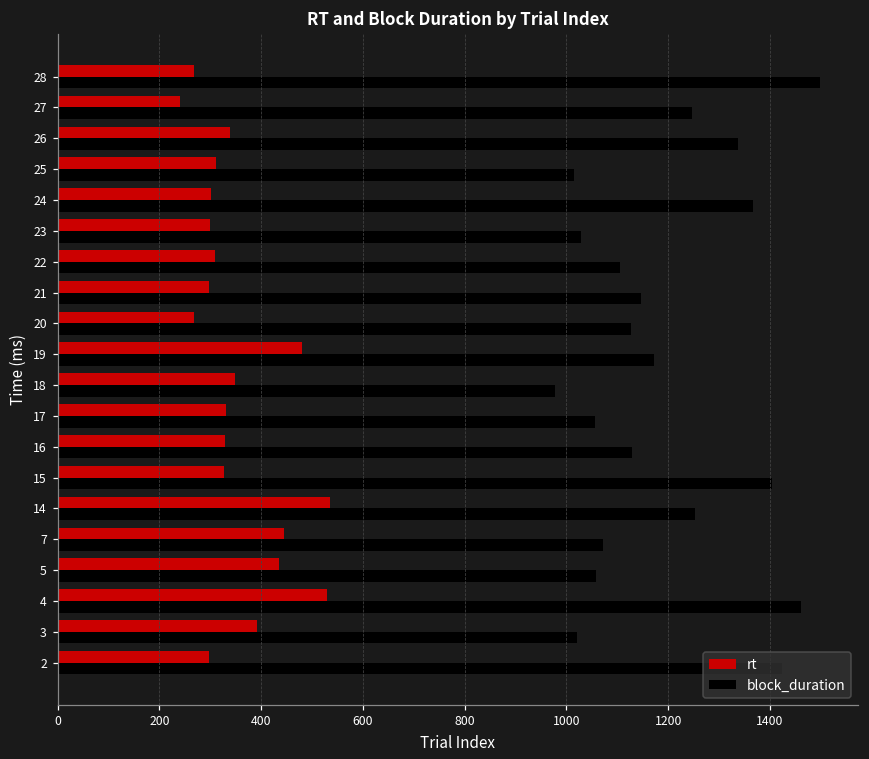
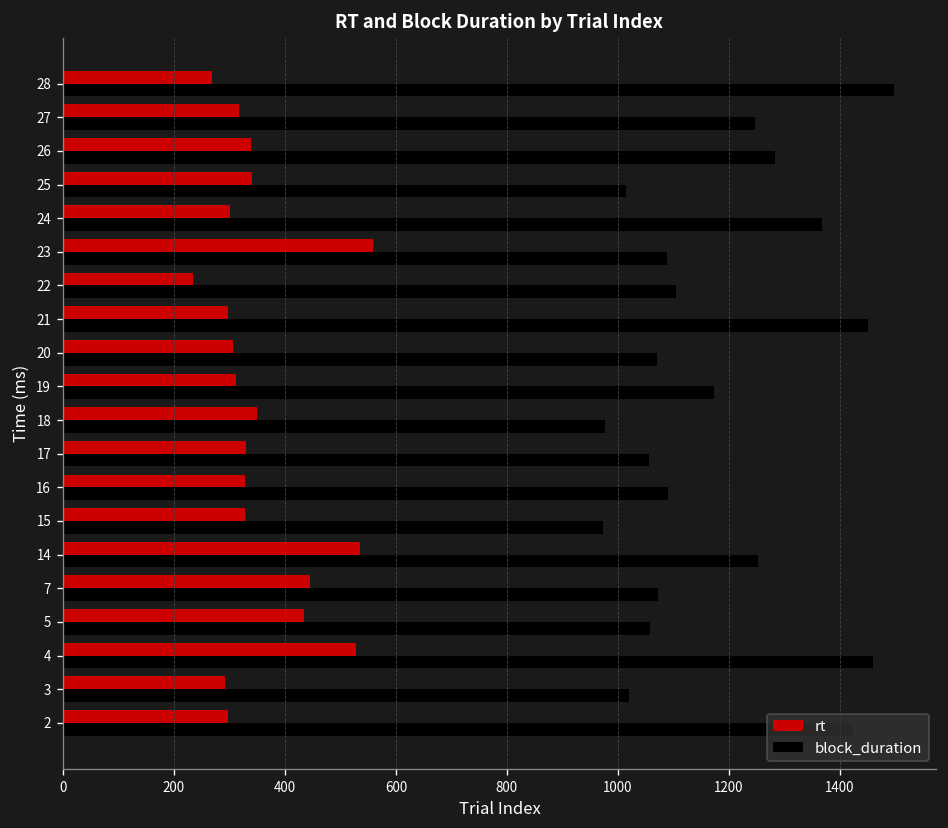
rt, 27: 240 -> 320
block_duration, 26: 1340 -> 1280
rt, 25: 310 -> 340
rt, 23: 300 -> 560
block_duration, 23: 1030 -> 1090
rt, 22: 310 -> 230
block_duration, 21: 1150 -> 1450
rt, 20: 270 -> 310
block_duration, 20: 1130 -> 1070
rt, 19: 480 -> 310
block_duration, 16: 1130 -> 1090
block_duration, 15: 1400 -> 970
rt, 3: 390 -> 290
